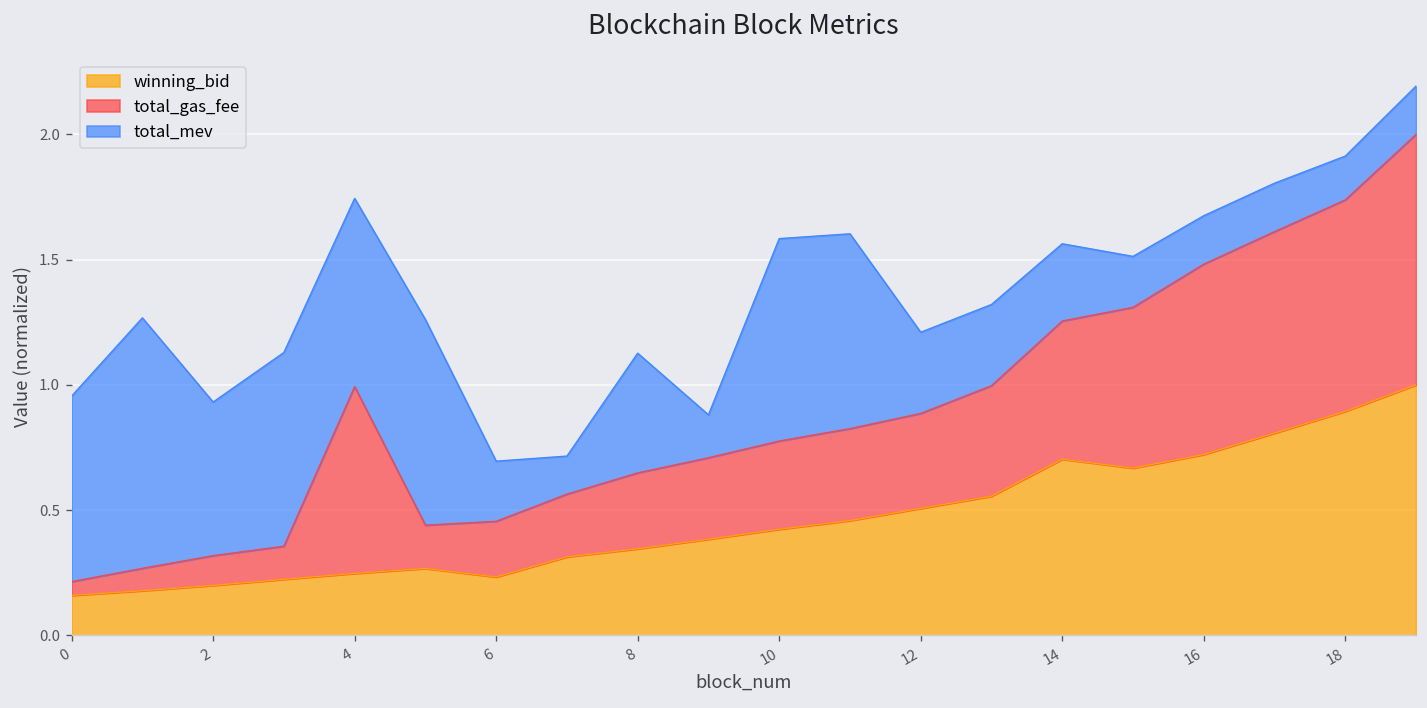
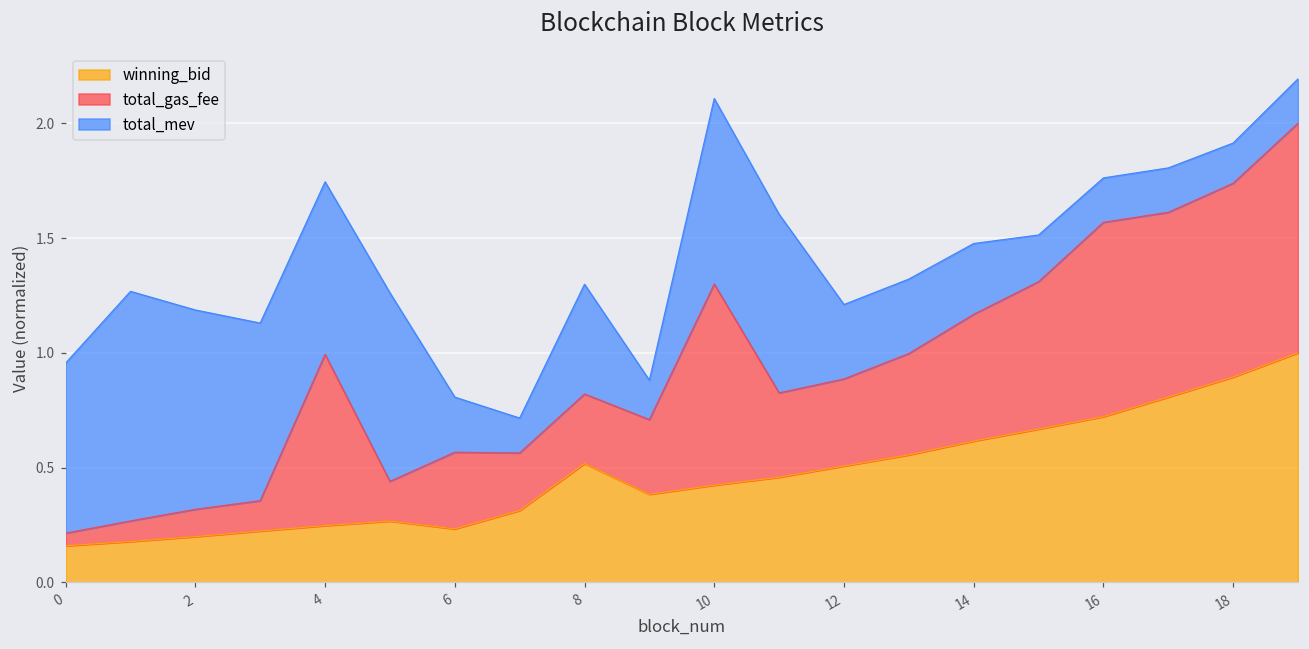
total_mev, 2: 0.61 -> 0.87
total_gas_fee, 6: 0.22 -> 0.33
winning_bid, 8: 0.35 -> 0.52
total_gas_fee, 10: 0.35 -> 0.88
winning_bid, 14: 0.70 -> 0.62
total_gas_fee, 16: 0.76 -> 0.85
